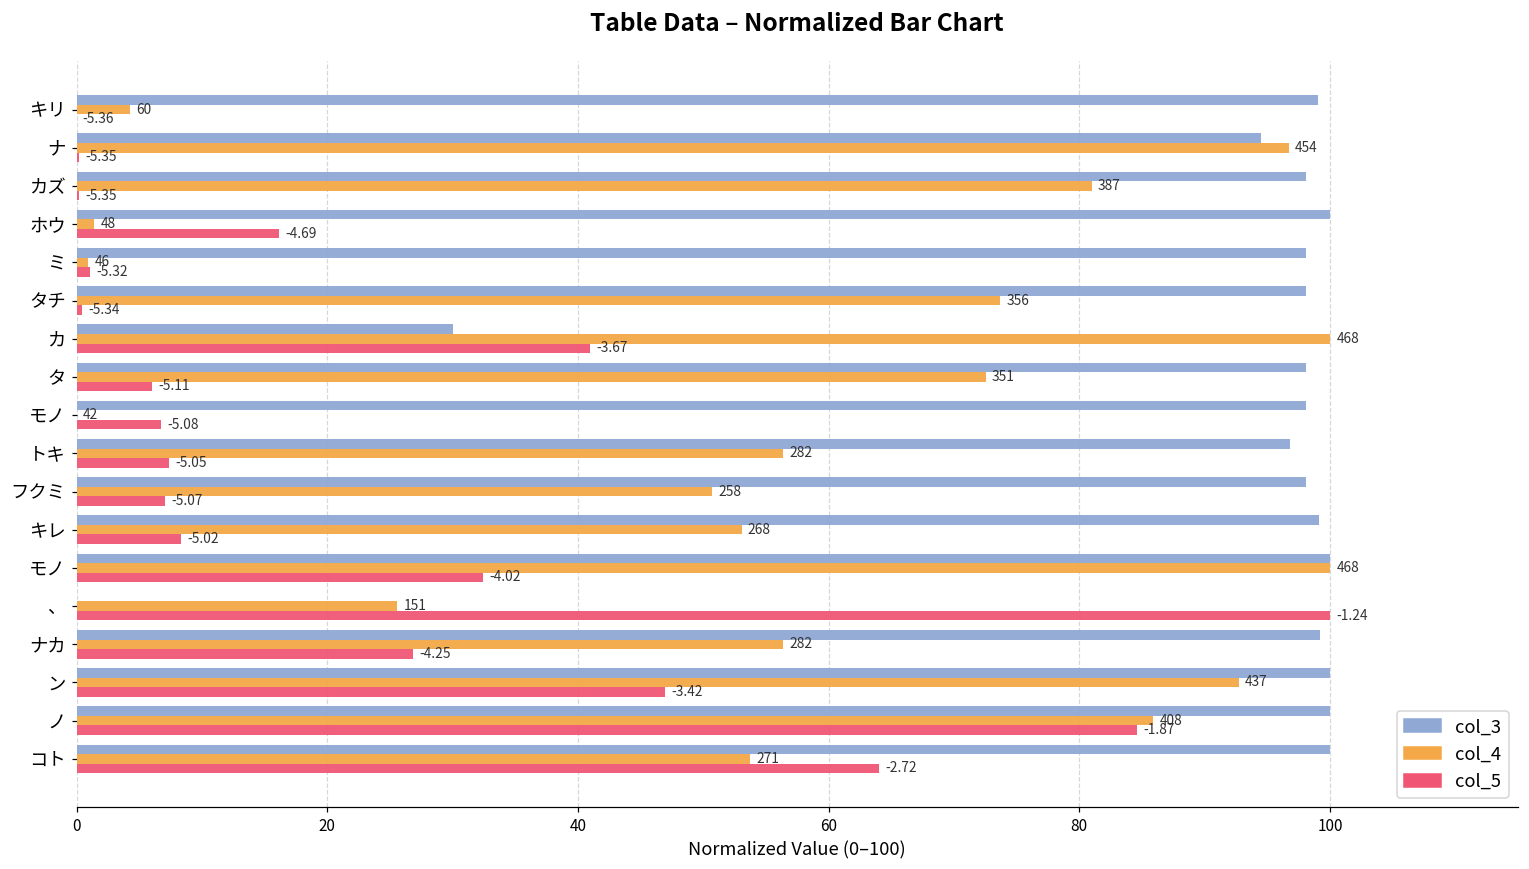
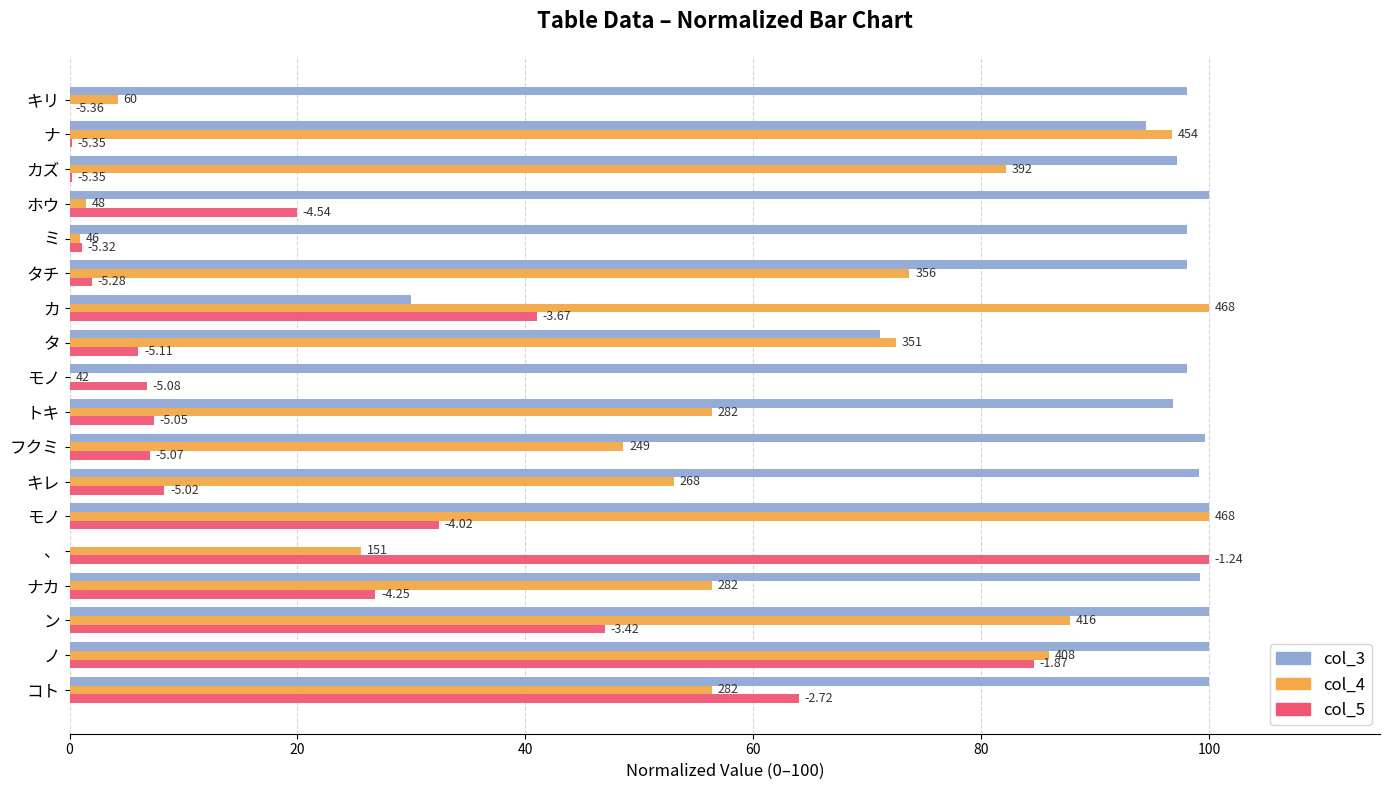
col_3, キリ: 99.1 -> 98.1
col_3, カズ: 98.1 -> 97.2
col_4, カズ: 387 -> 392
col_5, ホウ: -4.69 -> -4.54
col_5, タチ: -5.34 -> -5.28
col_3, タ: 98.1 -> 71.2
col_3, フクミ: 98.1 -> 99.6
col_4, フクミ: 258 -> 249
col_4, ン: 437 -> 416
col_4, コト: 271 -> 282
